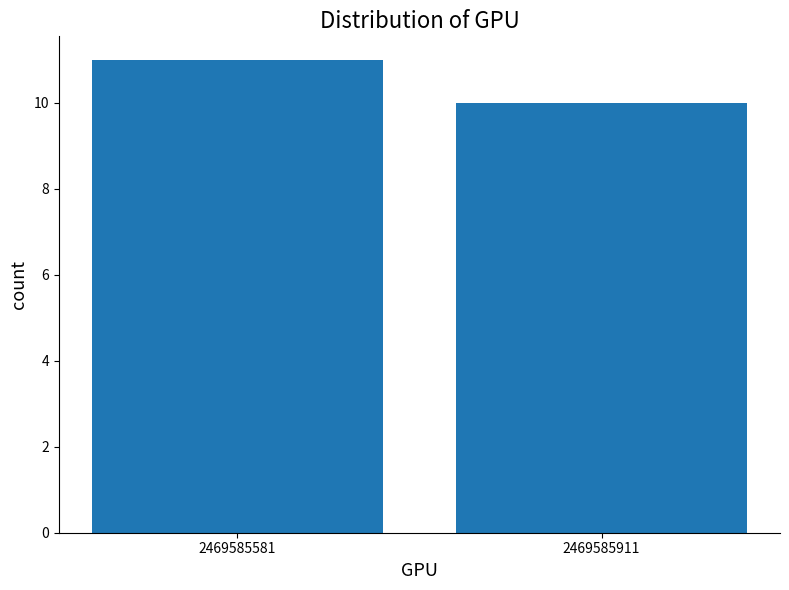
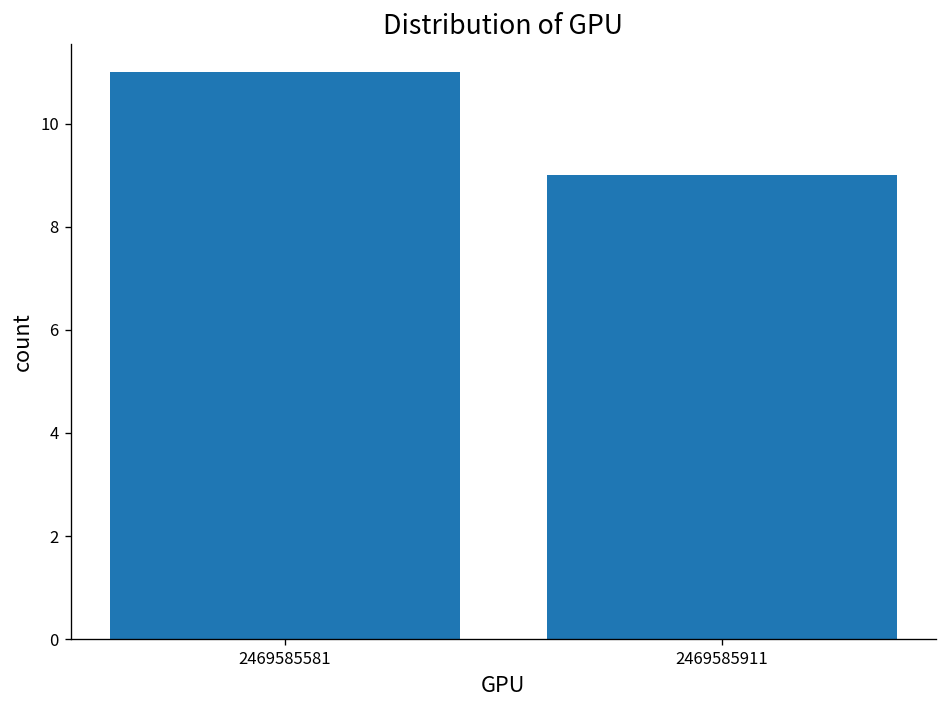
2469585911: 10 -> 9
